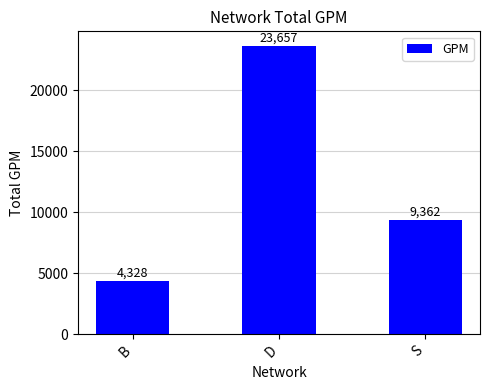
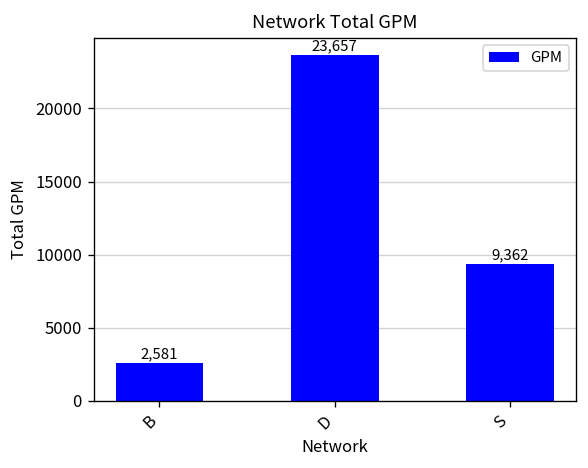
B: 4,328 -> 2,581
